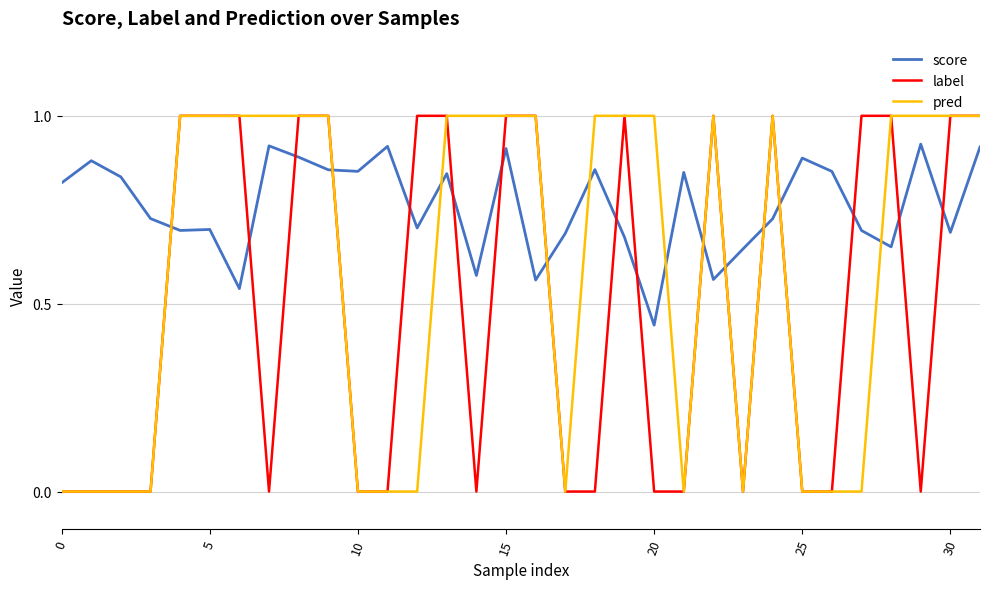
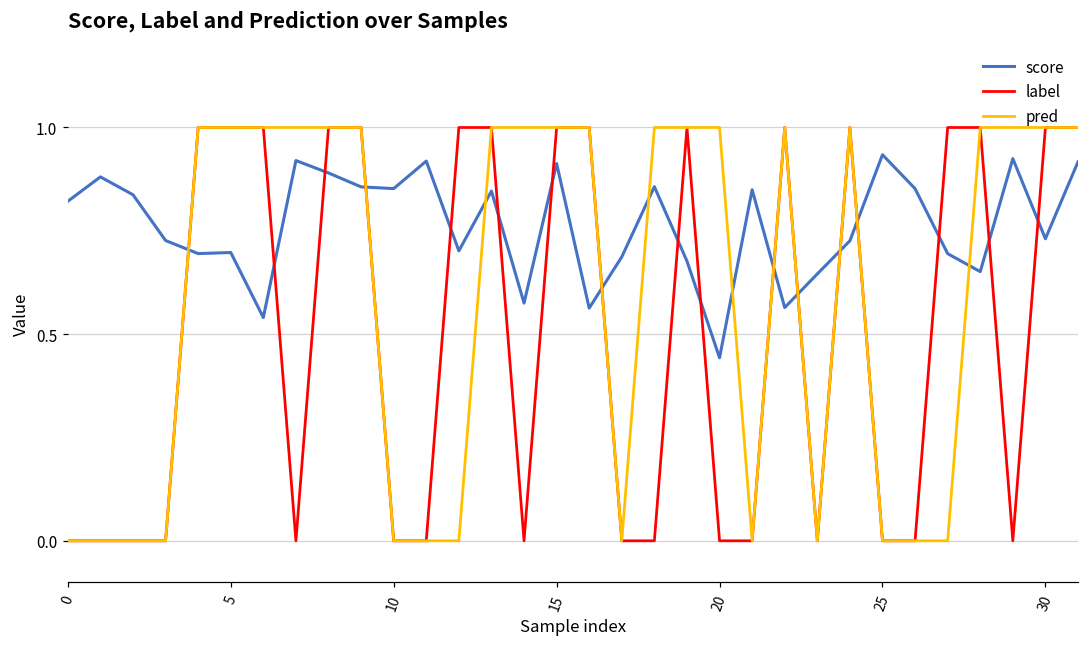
score, 25: 0.89 -> 0.93
score, 30: 0.69 -> 0.73
